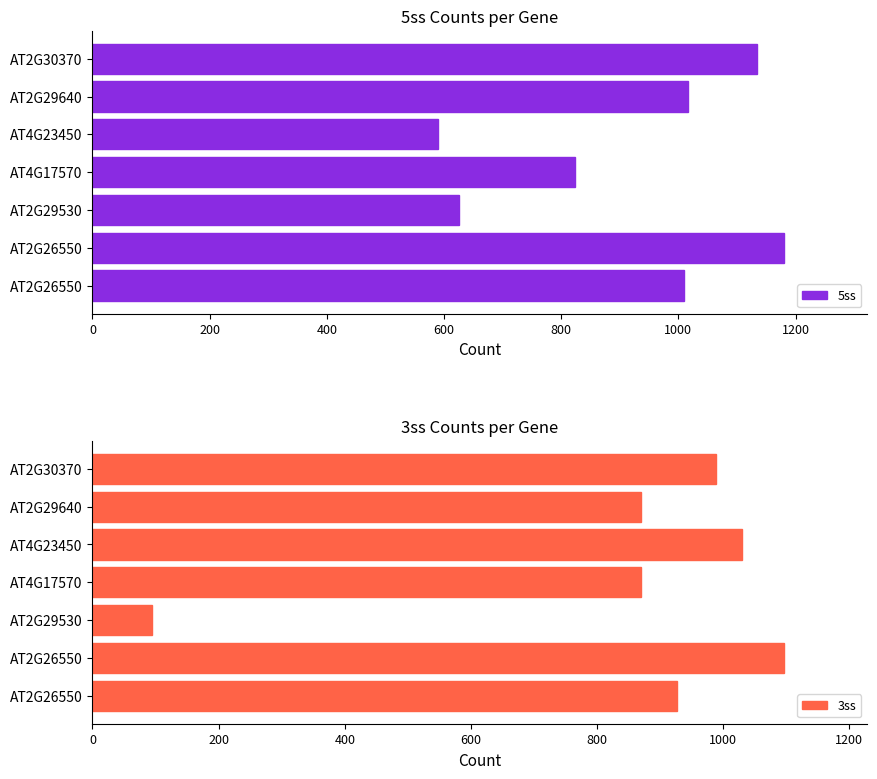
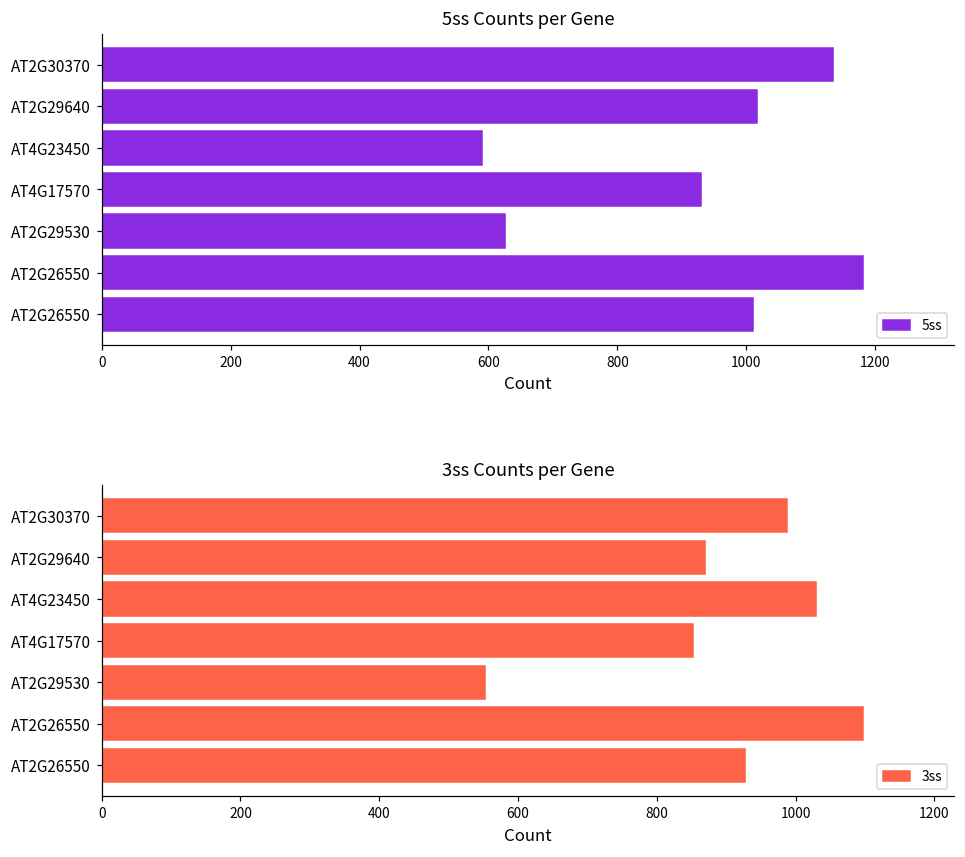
5ss Counts per Gene, AT4G17570: 820 -> 930
3ss Counts per Gene, AT4G17570: 870 -> 850
3ss Counts per Gene, AT2G29530: 90 -> 550
